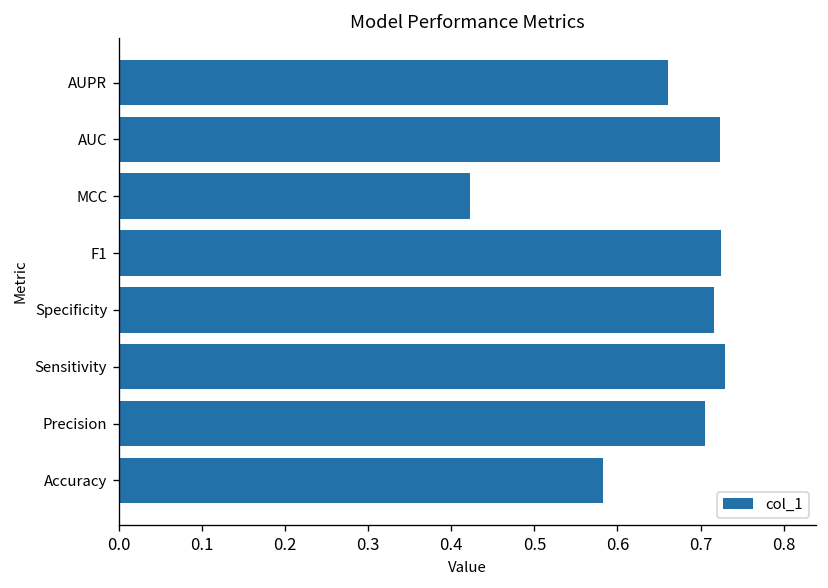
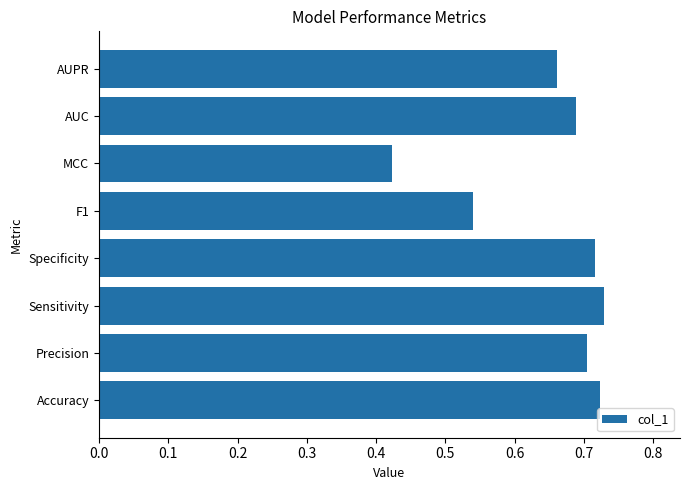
AUC: 0.72 -> 0.69
F1: 0.72 -> 0.54
Accuracy: 0.58 -> 0.72
